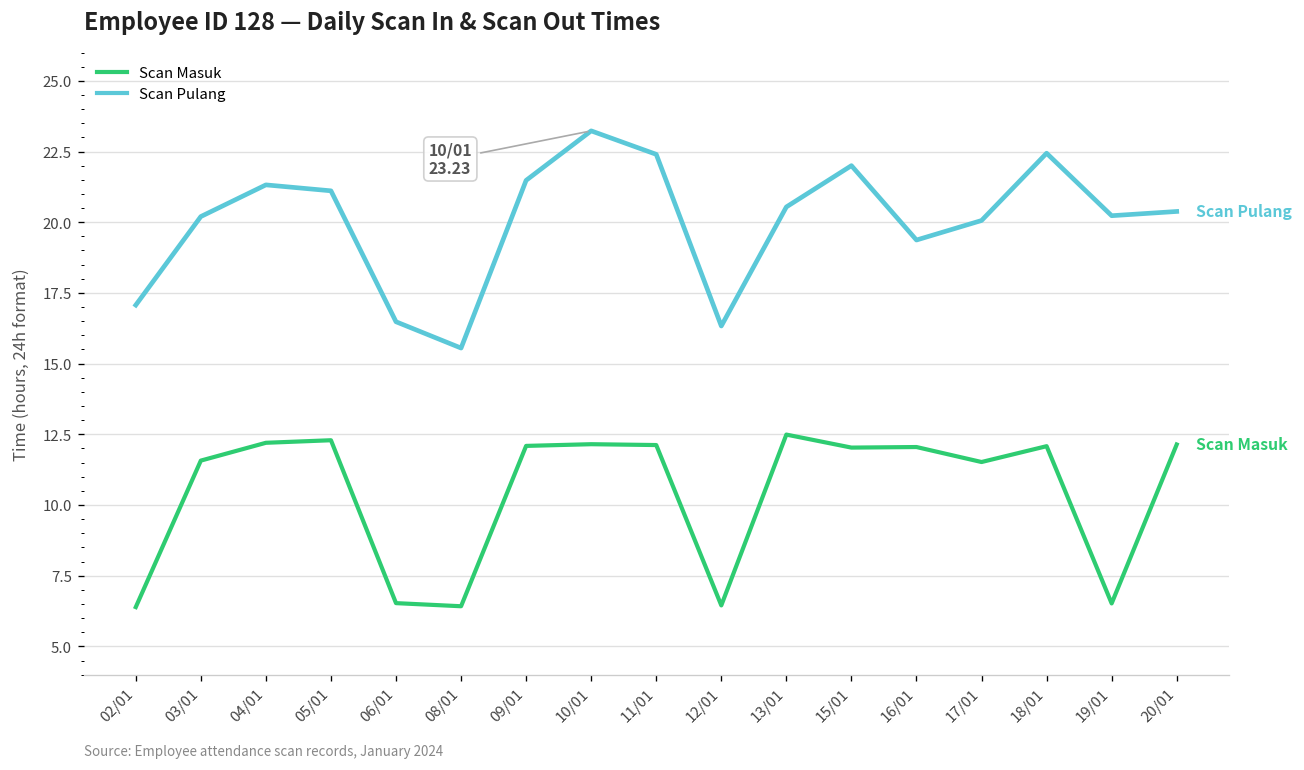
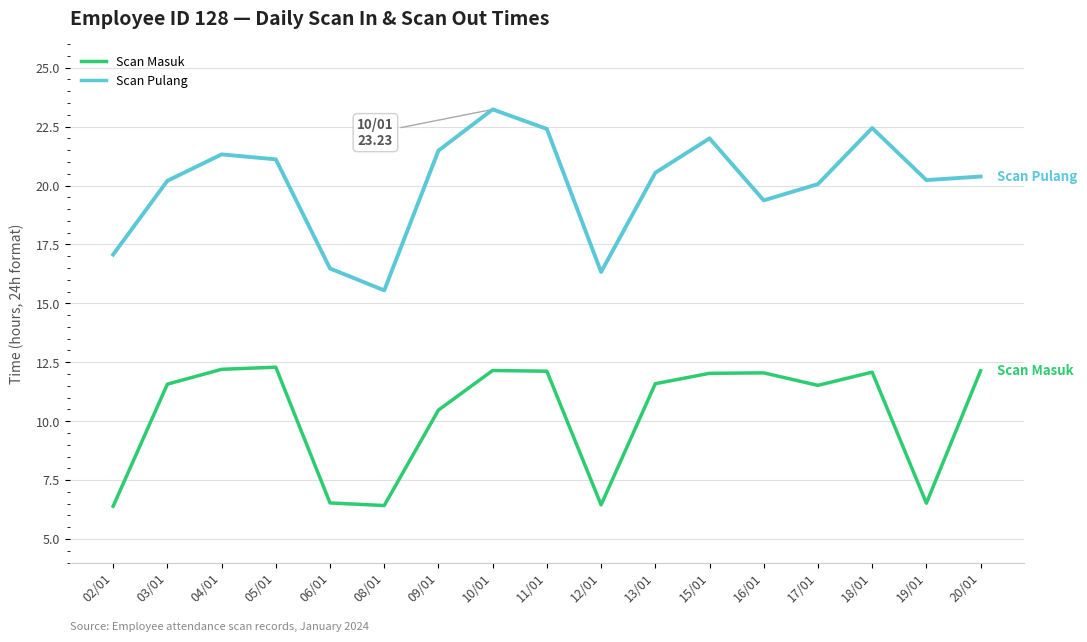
Scan Masuk, 09/01: 12.1 -> 10.5
Scan Masuk, 13/01: 12.5 -> 11.6
